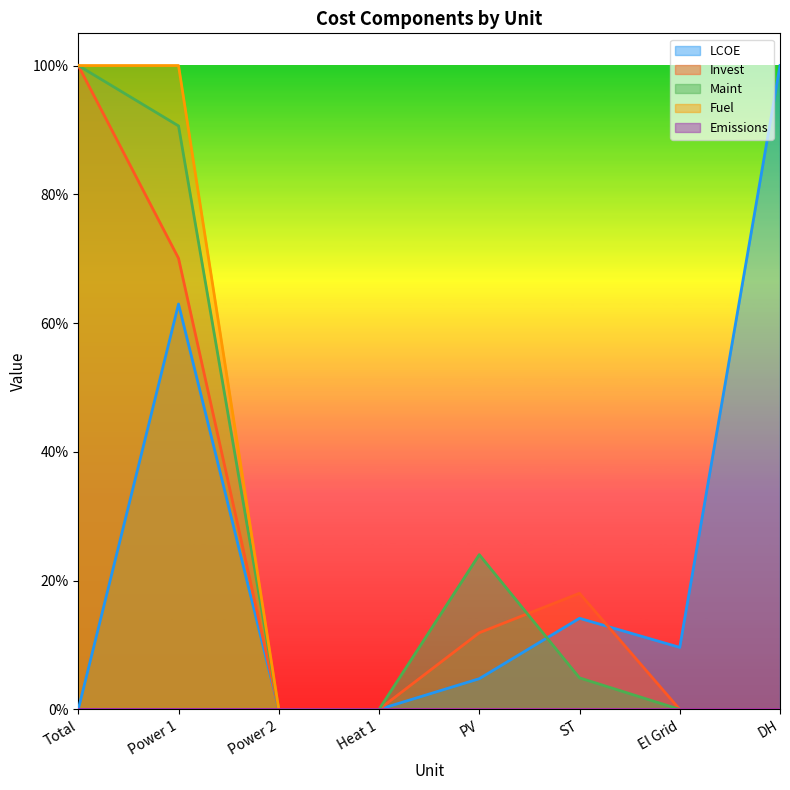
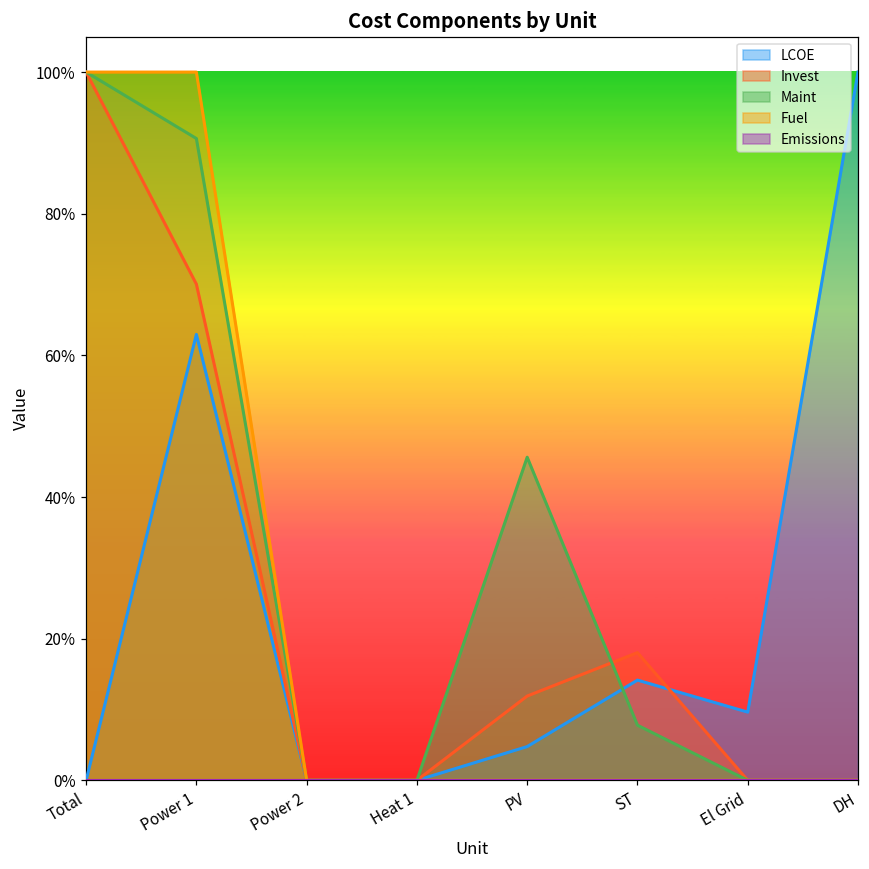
Maint, PV: 24% -> 46%
Maint, ST: 5% -> 8%
